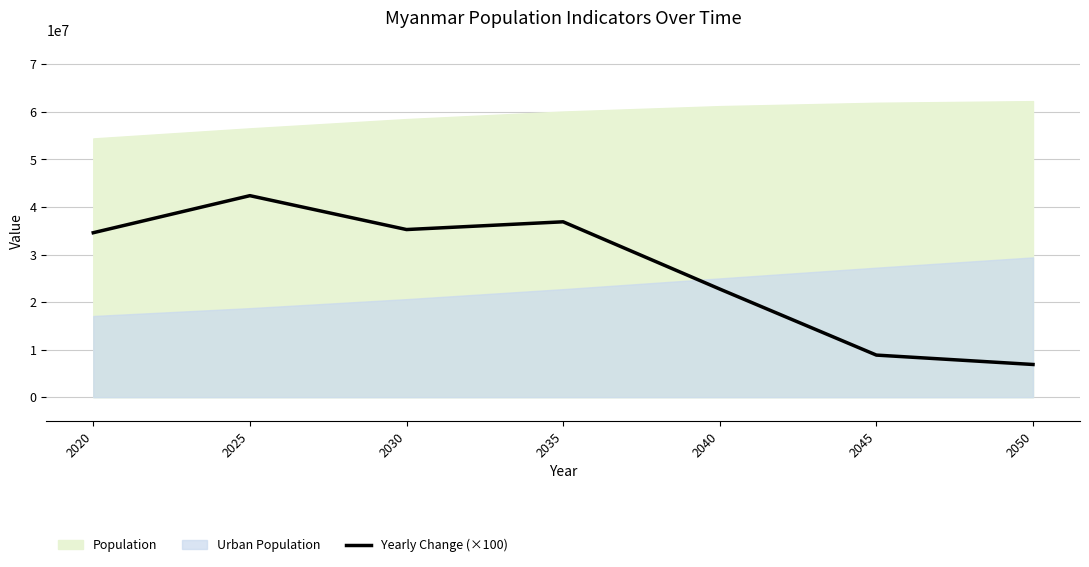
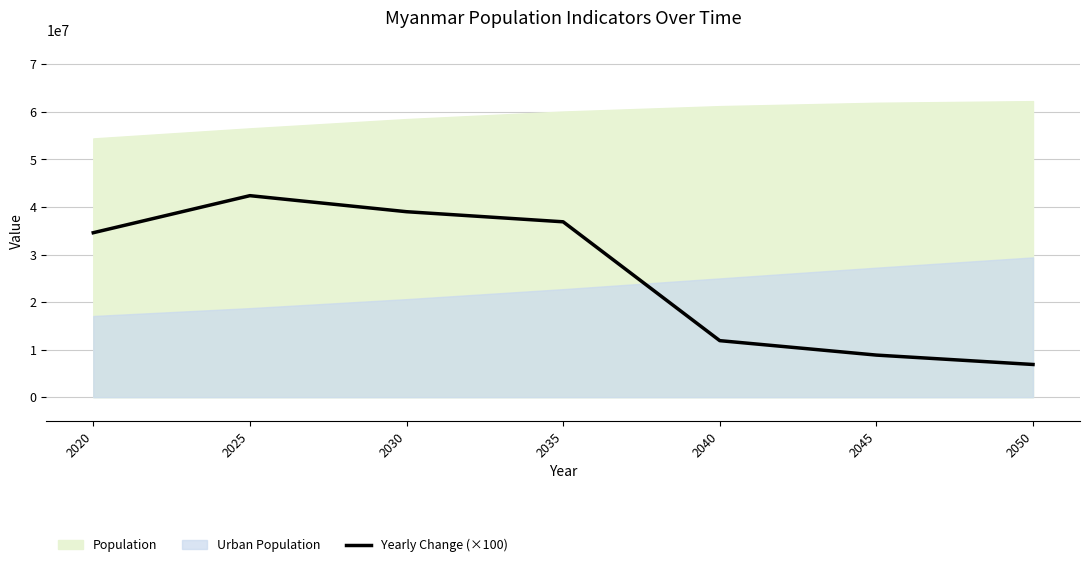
Yearly Change (×100), 2030: 35000000 -> 39000000
Yearly Change (×100), 2040: 23000000 -> 12000000
